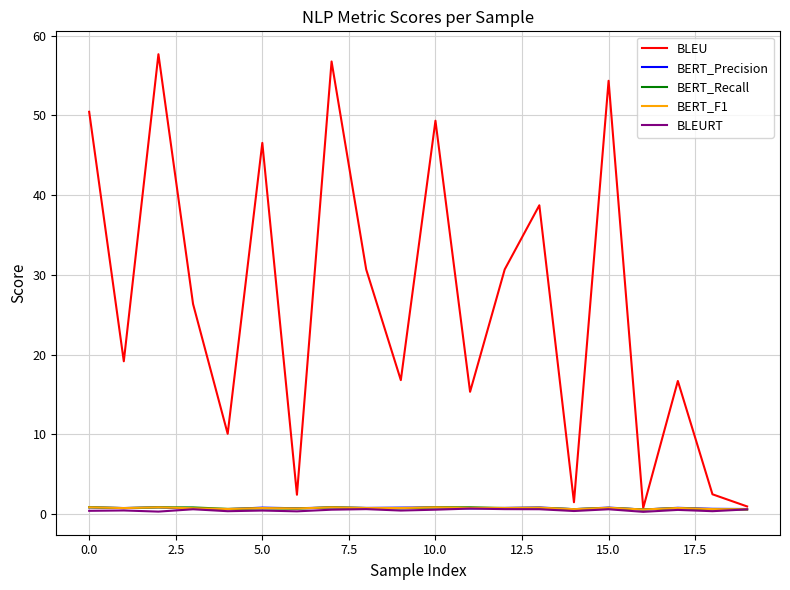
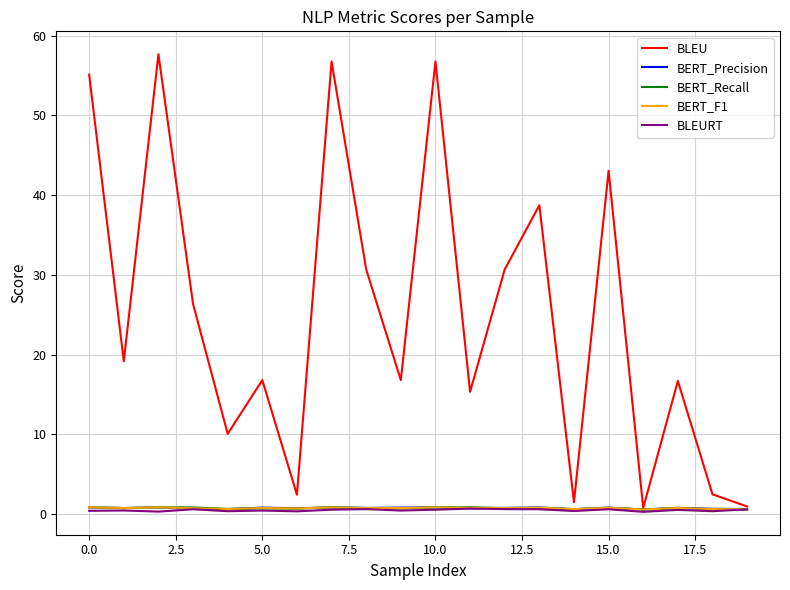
BLEU, 0.0: 50 -> 55
BLEU, 5.0: 47 -> 17
BLEU, 10.0: 49 -> 57
BLEU, 15.0: 54 -> 43
